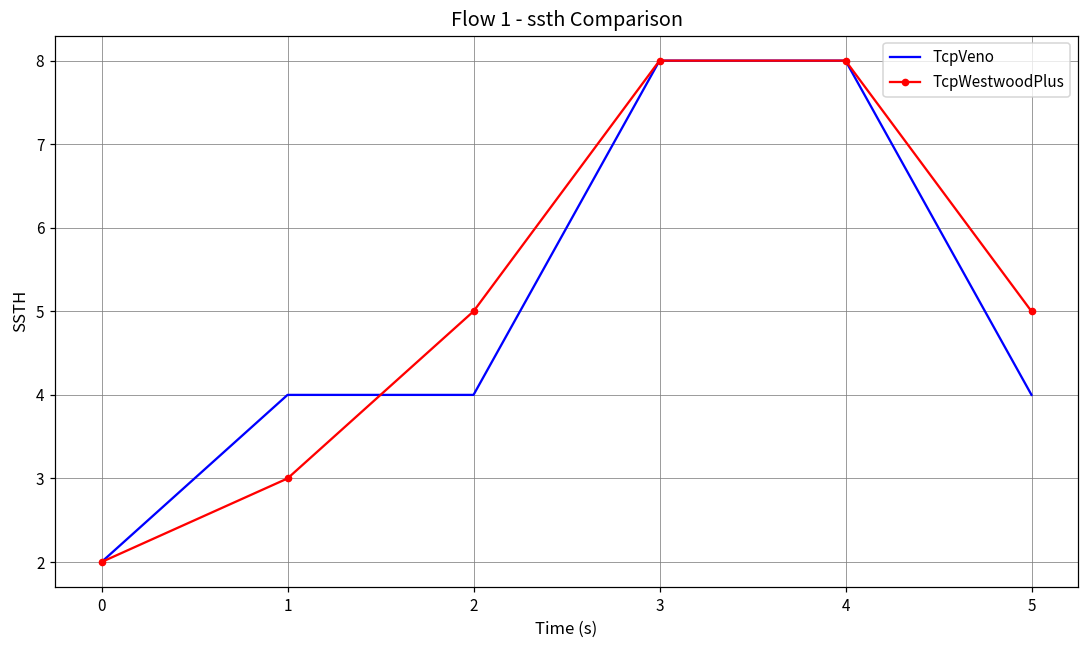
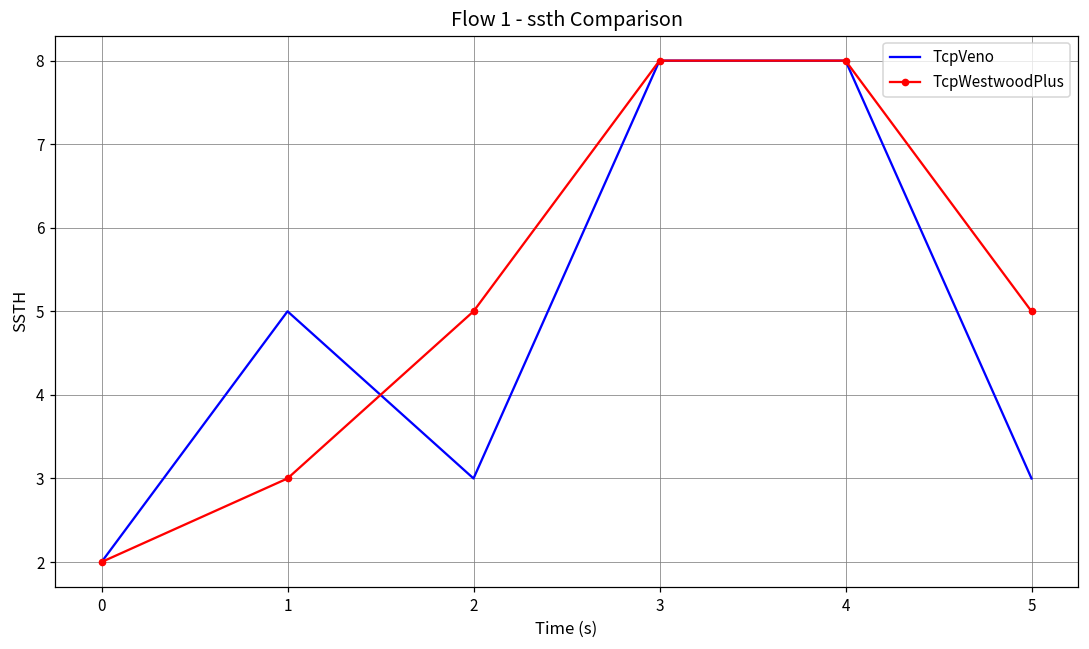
TcpVeno, 1: 4 -> 5
TcpVeno, 2: 4 -> 3
TcpVeno, 5: 4 -> 3
